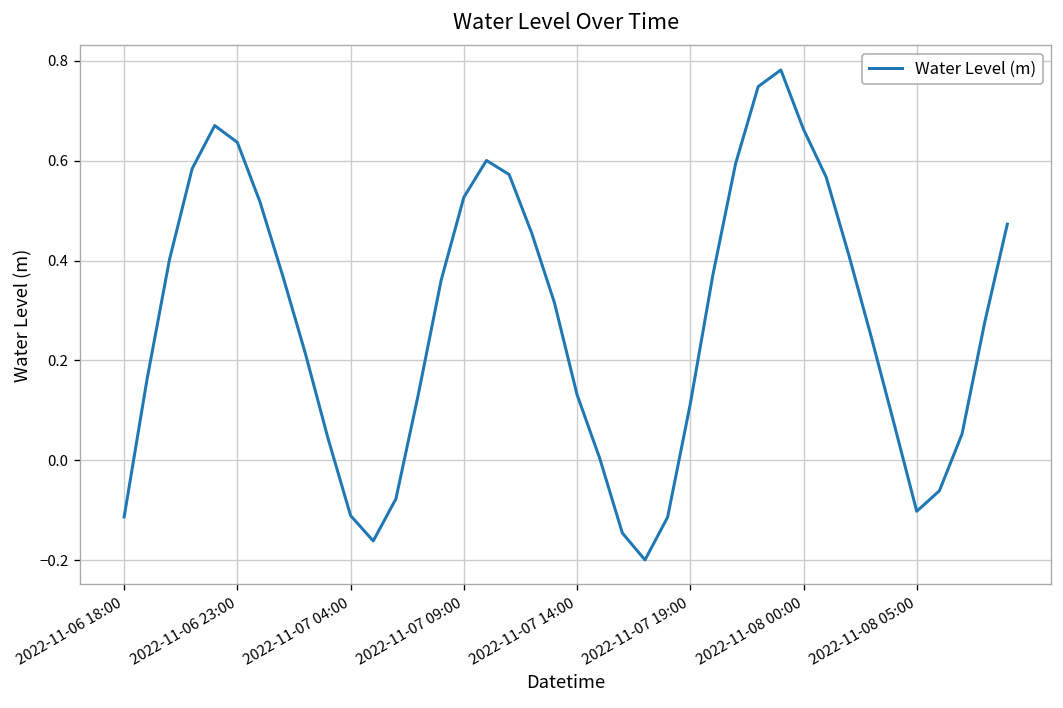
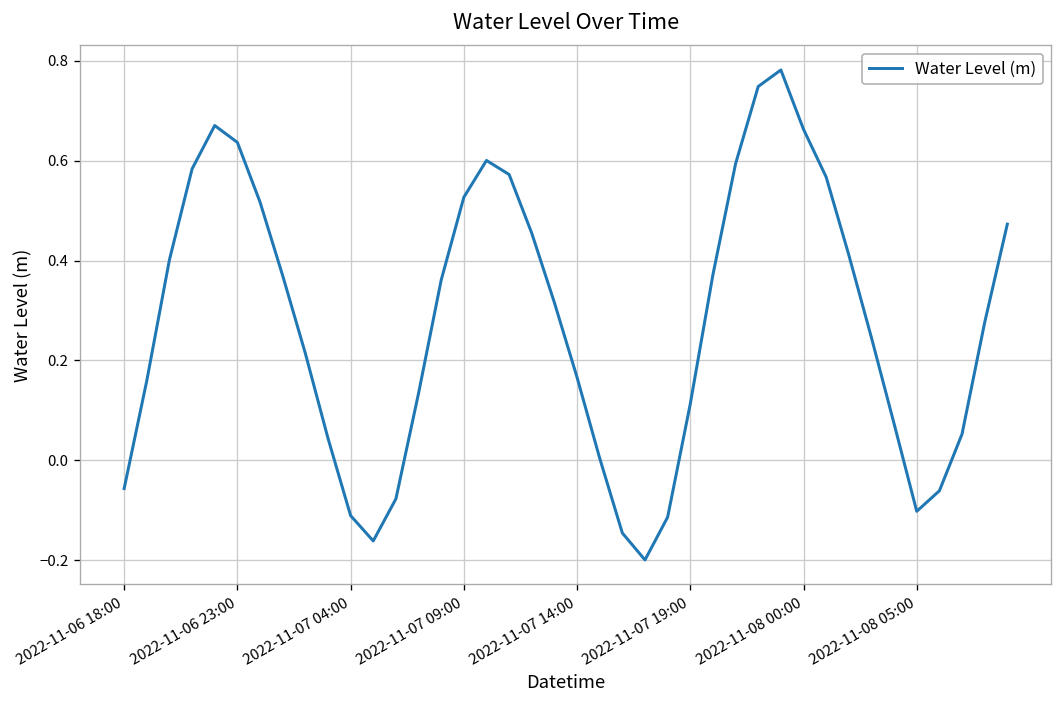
2022-11-06 18:00: -0.11 -> -0.06
2022-11-07 14:00: 0.13 -> 0.17
